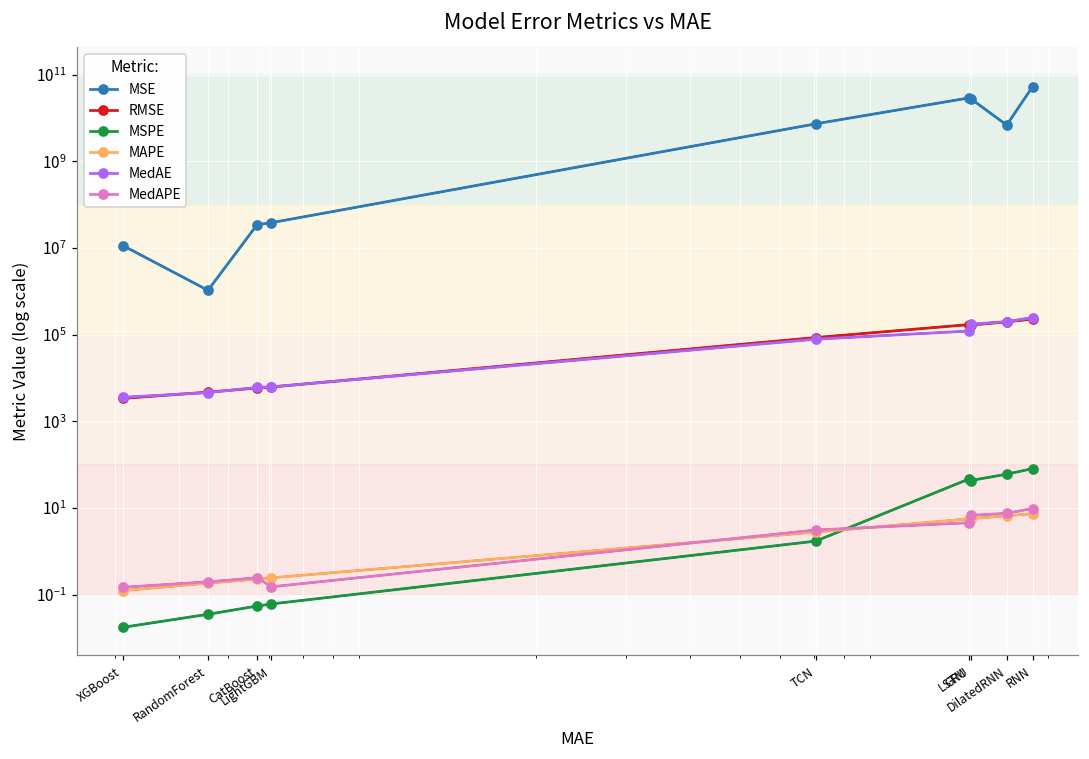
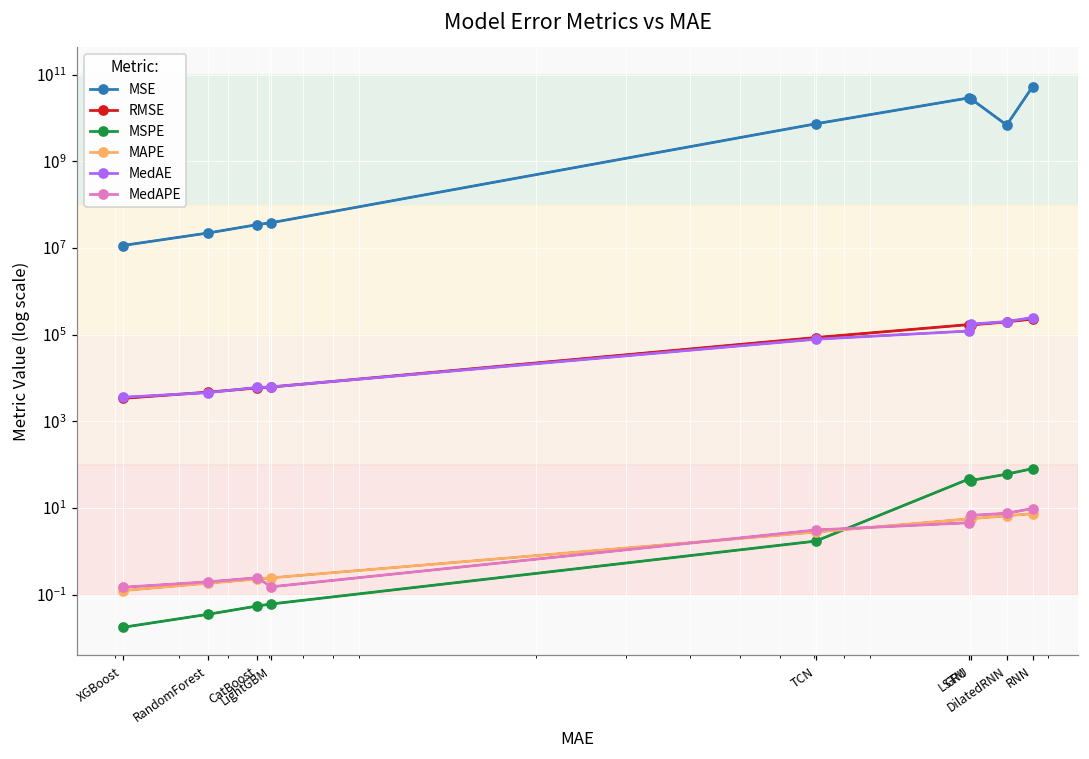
MSE, RandomForest: 1100000 -> 20000000
